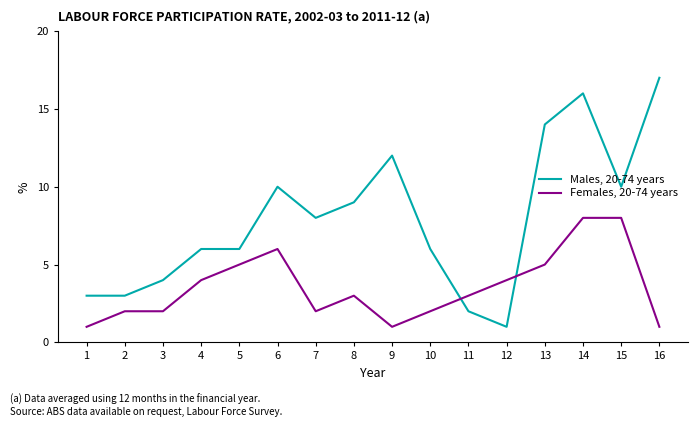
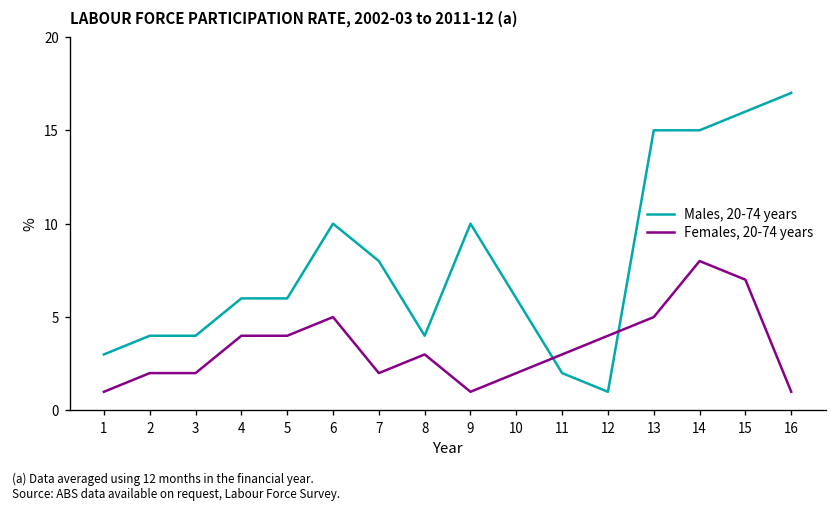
Males, 20-74 years, 2: 3 -> 4
Females, 20-74 years, 5: 5 -> 4
Females, 20-74 years, 6: 6 -> 5
Males, 20-74 years, 8: 9 -> 4
Males, 20-74 years, 9: 12 -> 10
Males, 20-74 years, 13: 14 -> 15
Males, 20-74 years, 14: 16 -> 15
Males, 20-74 years, 15: 10 -> 16
Females, 20-74 years, 15: 8 -> 7
